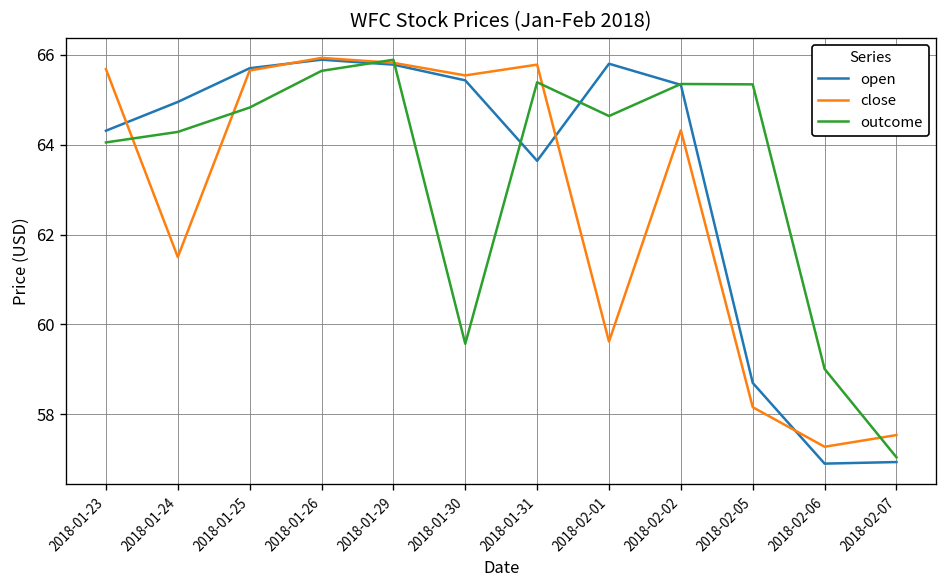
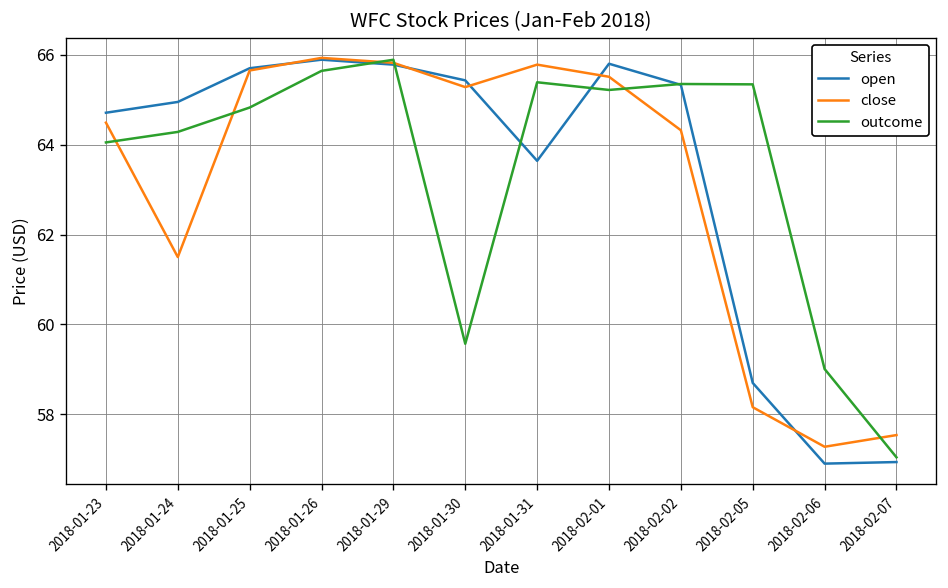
open, 2018-01-23: 64.3 -> 64.7
close, 2018-01-23: 65.7 -> 64.5
close, 2018-01-30: 65.5 -> 65.3
close, 2018-02-01: 59.6 -> 65.5
outcome, 2018-02-01: 64.6 -> 65.2
